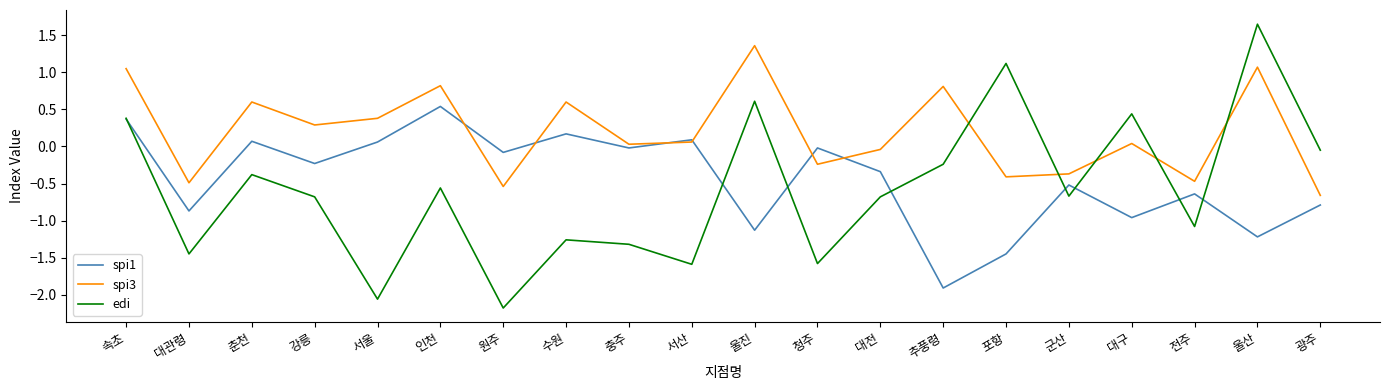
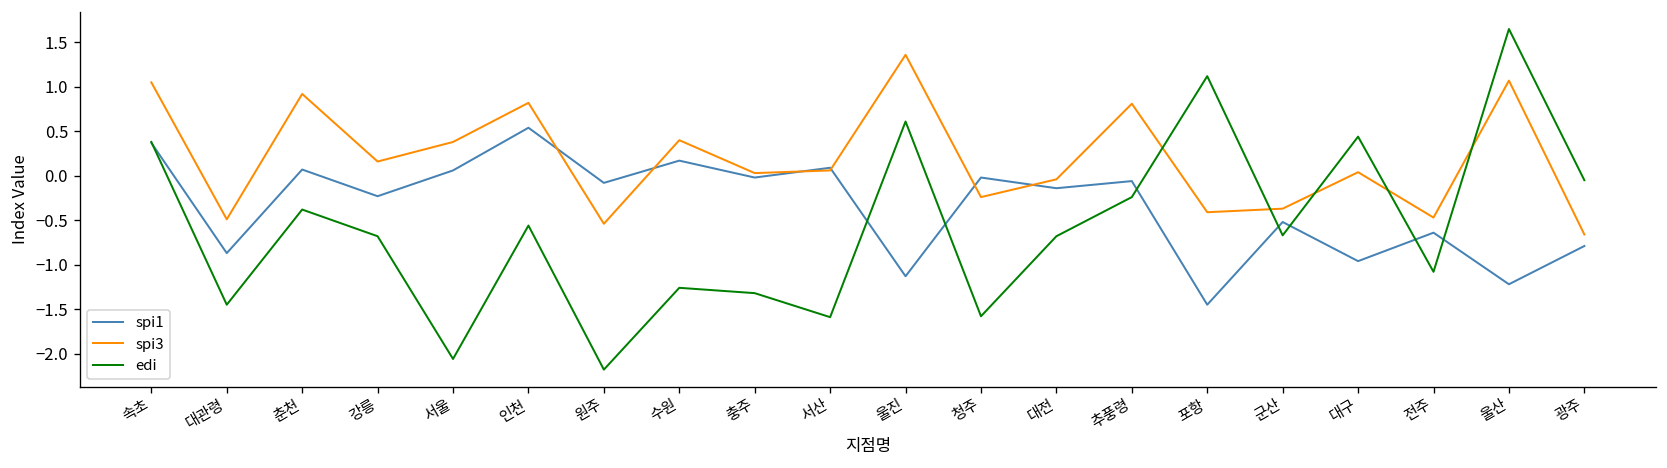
spi3, 춘천: 0.6 -> 0.9
spi3, 강릉: 0.3 -> 0.2
spi3, 수원: 0.6 -> 0.4
spi1, 대전: -0.3 -> -0.1
spi1, 추풍령: -1.9 -> -0.1
